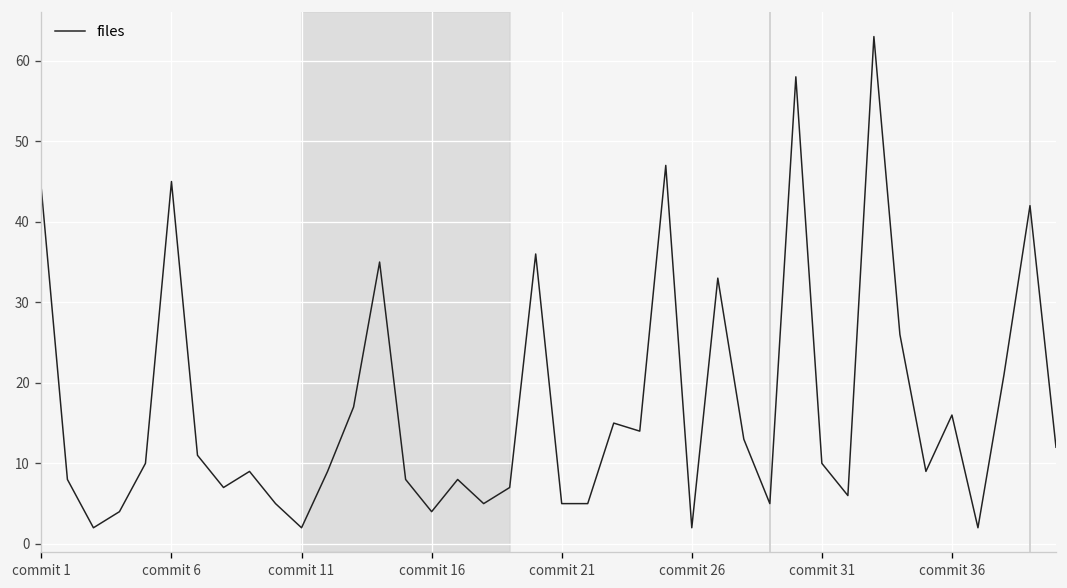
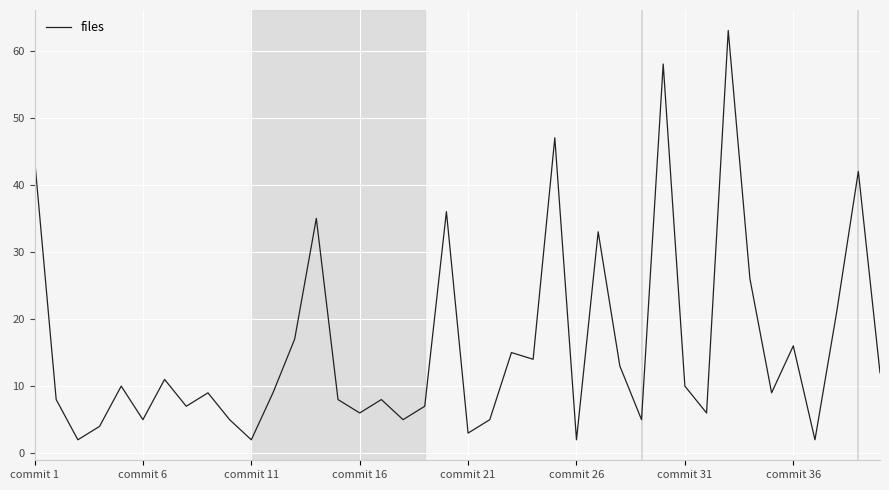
commit 6: 45 -> 5
commit 16: 4 -> 6
commit 21: 5 -> 3
